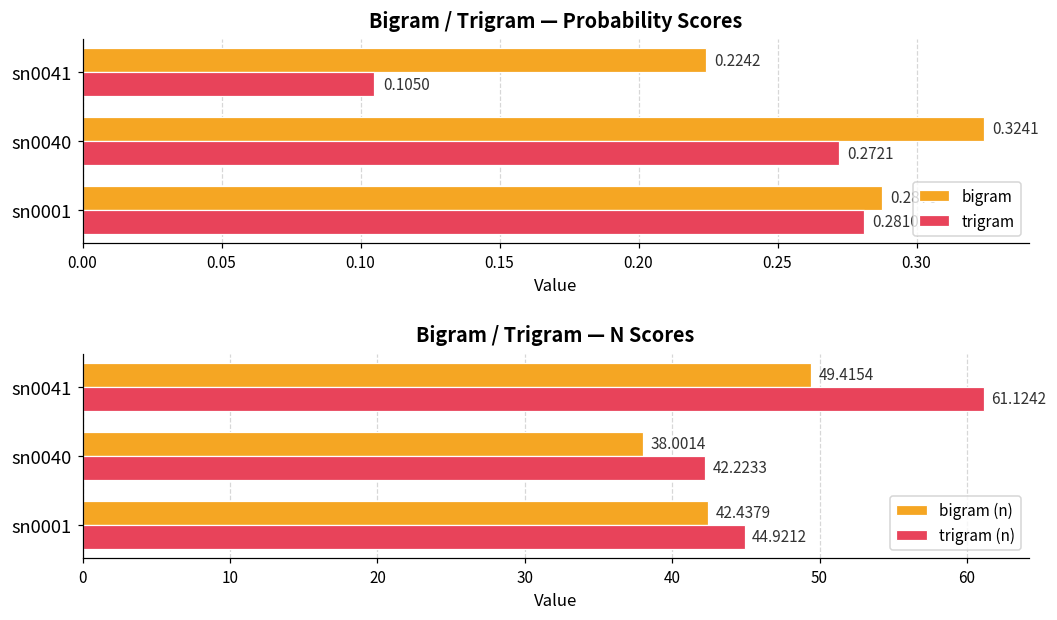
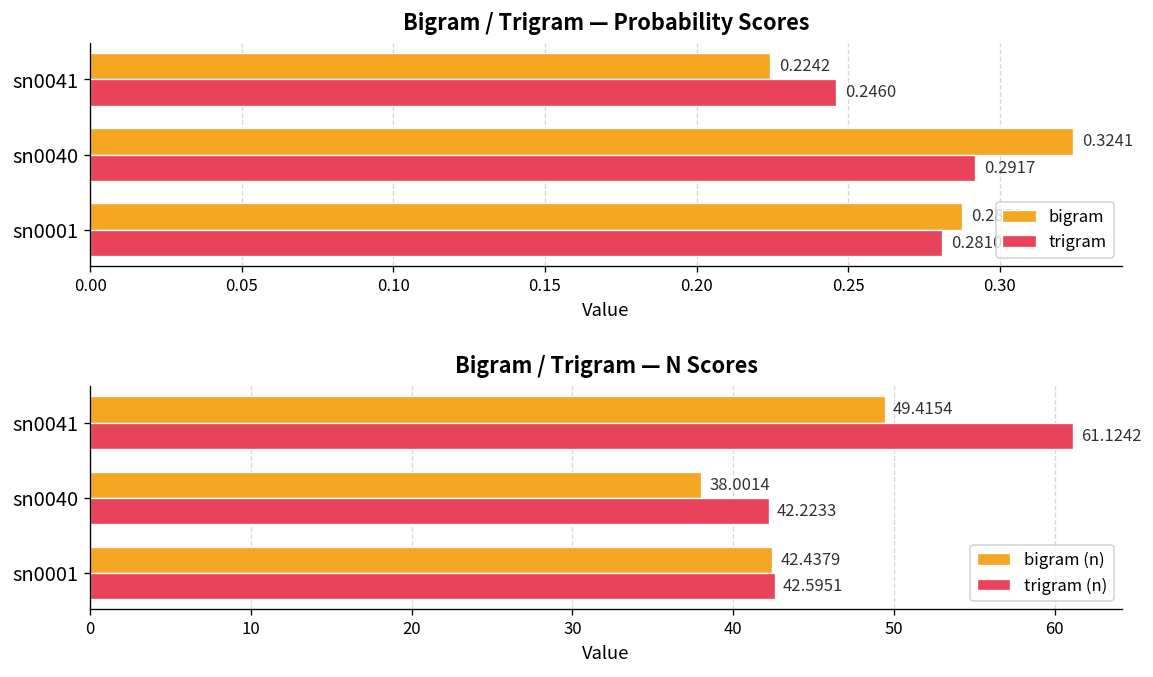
Bigram / Trigram — Probability Scores, trigram, sn0041: 0.1050 -> 0.2460
Bigram / Trigram — Probability Scores, trigram, sn0040: 0.2721 -> 0.2917
Bigram / Trigram — N Scores, trigram (n), sn0001: 44.9212 -> 42.5951
